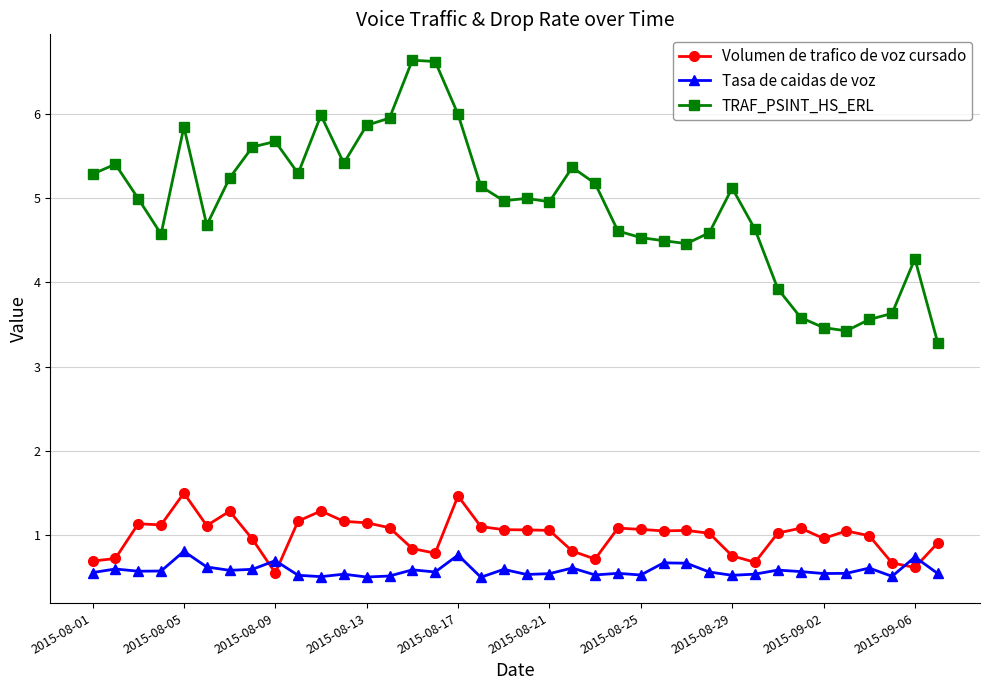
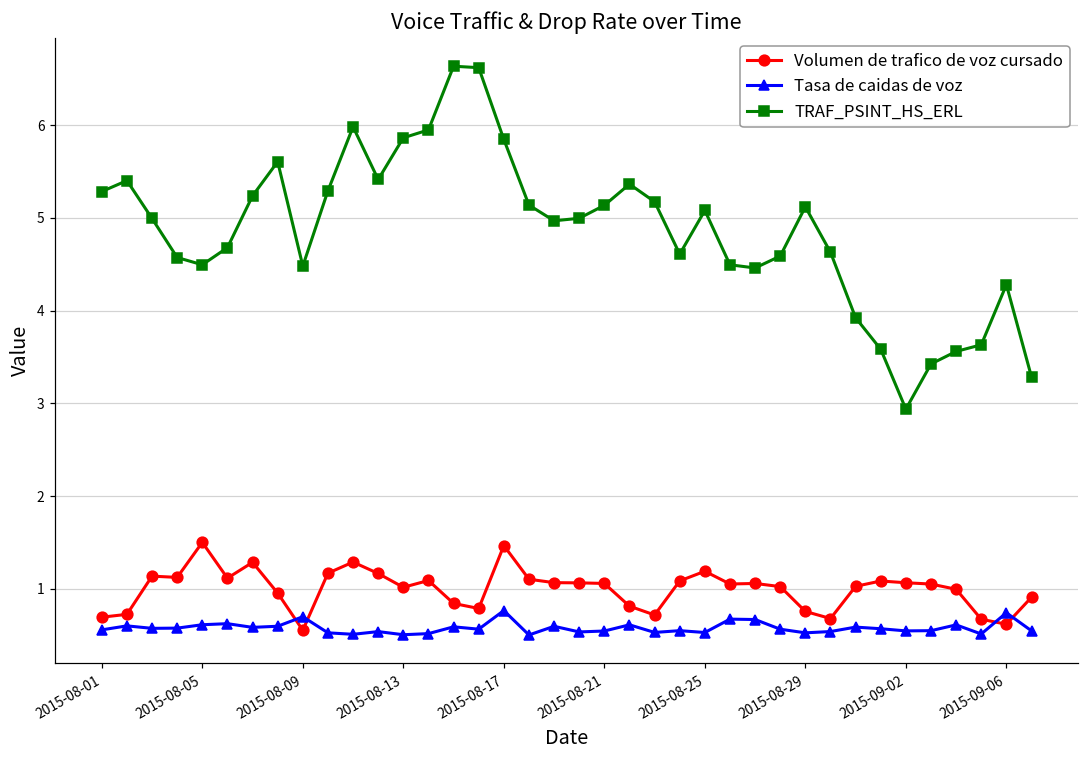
Tasa de caidas de voz, 2015-08-05: 0.8 -> 0.6
TRAF_PSINT_HS_ERL, 2015-08-05: 5.8 -> 4.5
TRAF_PSINT_HS_ERL, 2015-08-09: 5.7 -> 4.5
Volumen de trafico de voz cursado, 2015-08-13: 1.1 -> 1.0
TRAF_PSINT_HS_ERL, 2015-08-17: 6.0 -> 5.8
TRAF_PSINT_HS_ERL, 2015-08-21: 5.0 -> 5.1
Volumen de trafico de voz cursado, 2015-08-25: 1.1 -> 1.2
TRAF_PSINT_HS_ERL, 2015-08-25: 4.5 -> 5.1
Volumen de trafico de voz cursado, 2015-09-02: 1.0 -> 1.1
TRAF_PSINT_HS_ERL, 2015-09-02: 3.5 -> 2.9
